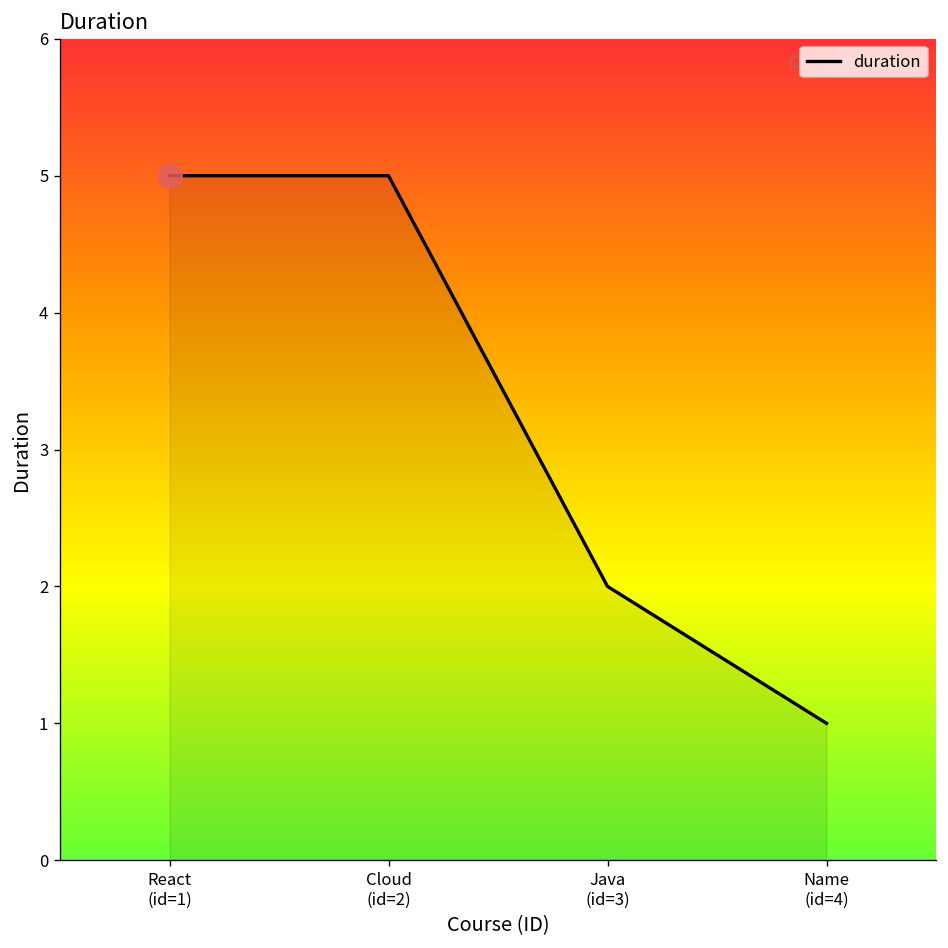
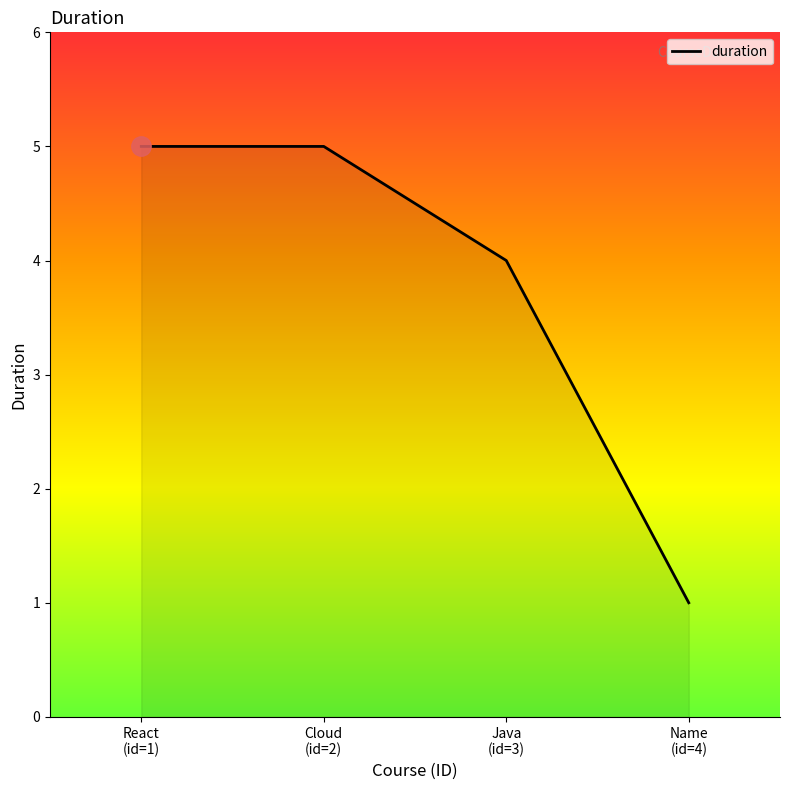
duration, Java (id=3): 2 -> 4
